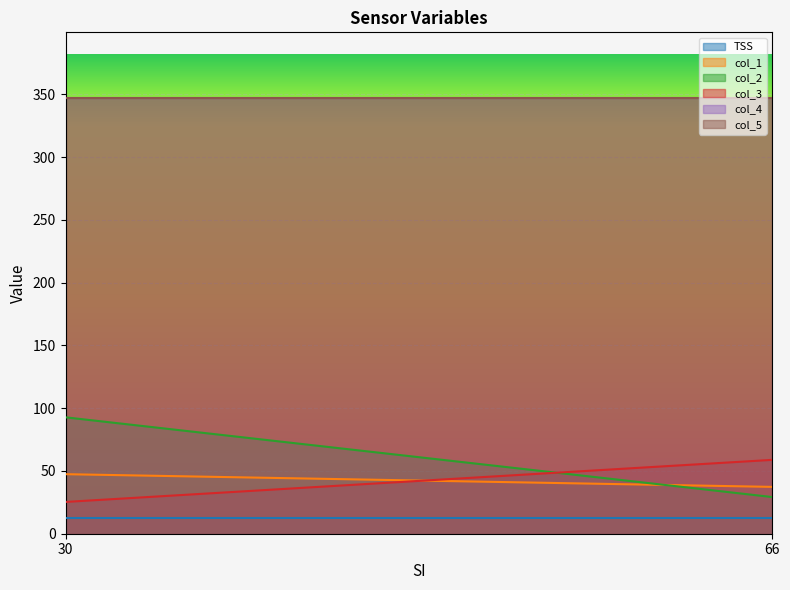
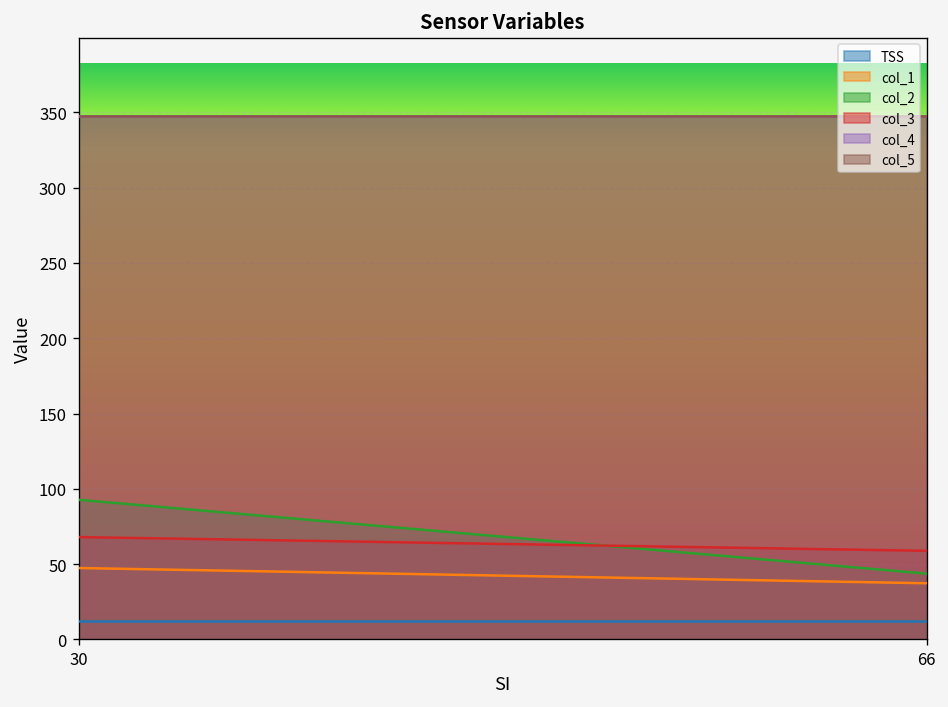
col_3, 30: 25 -> 68
col_2, 66: 29 -> 44
